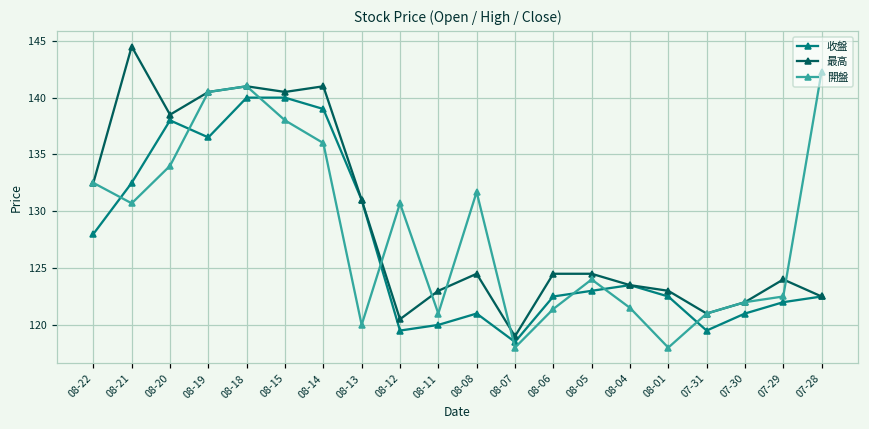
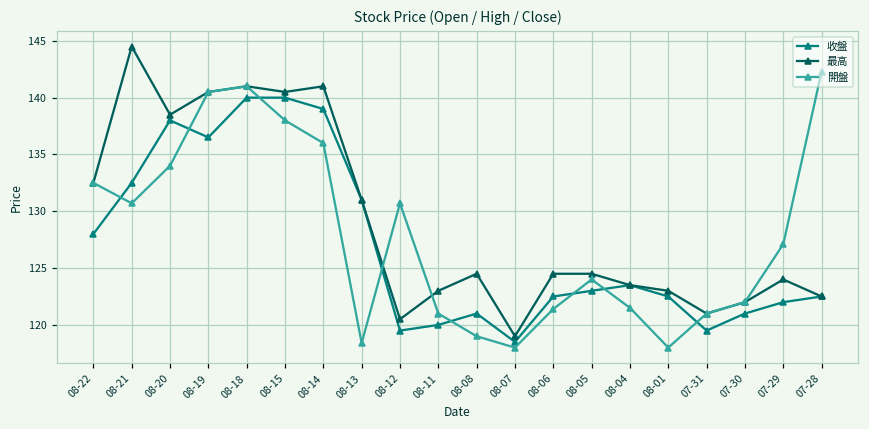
開盤, 08-13: 120.0 -> 118.4
開盤, 08-08: 131.7 -> 119.0
開盤, 07-29: 122.5 -> 127.1
